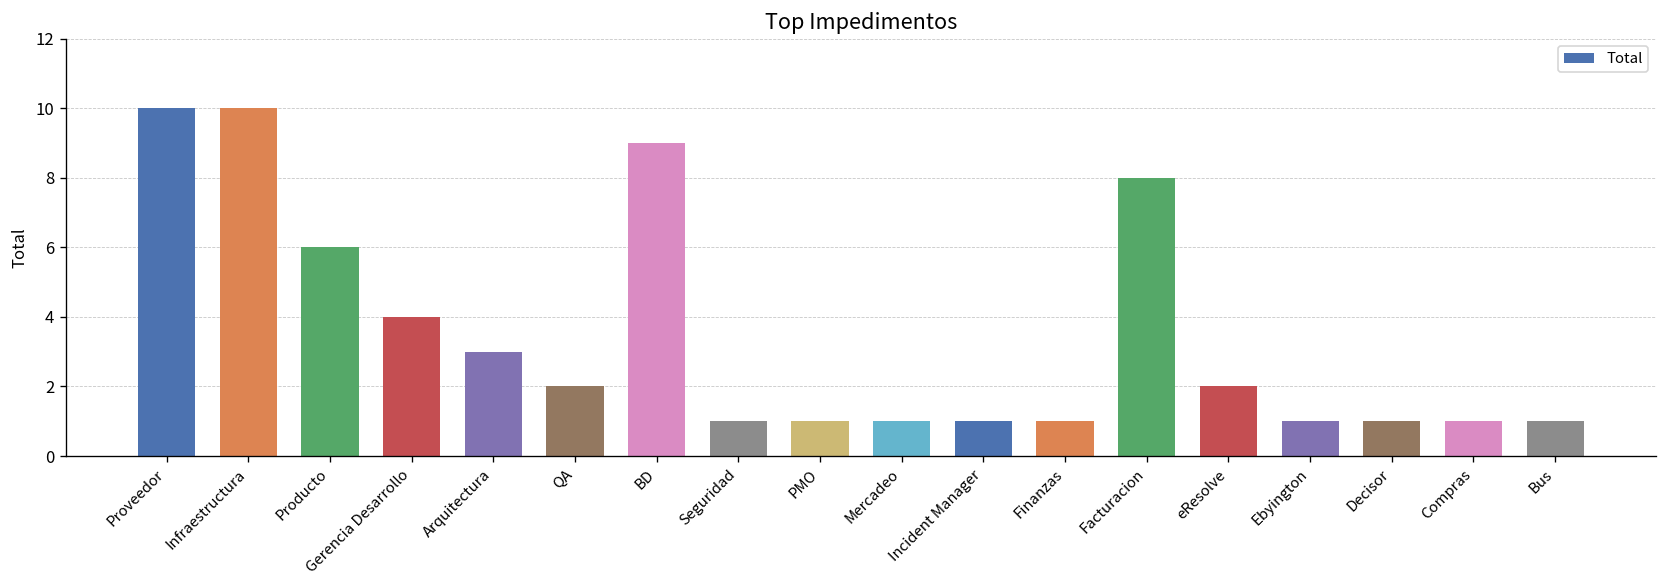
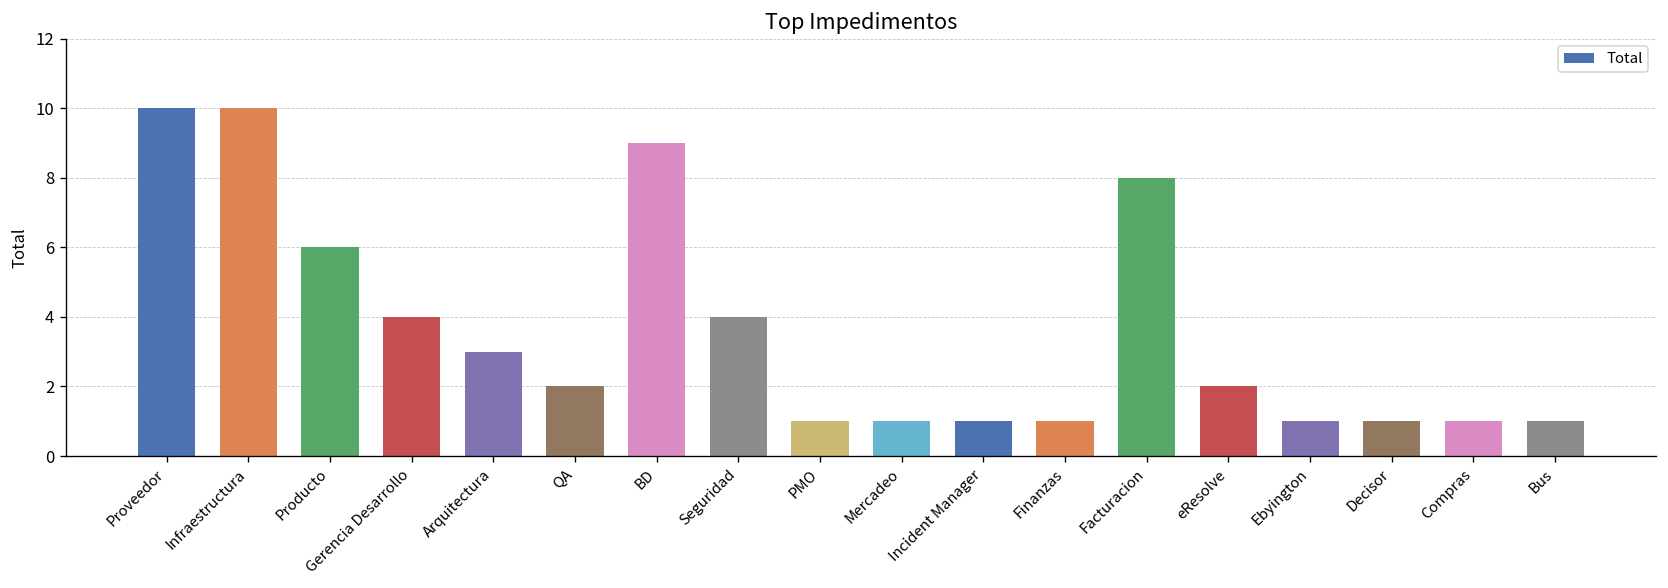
Seguridad: 1 -> 4
